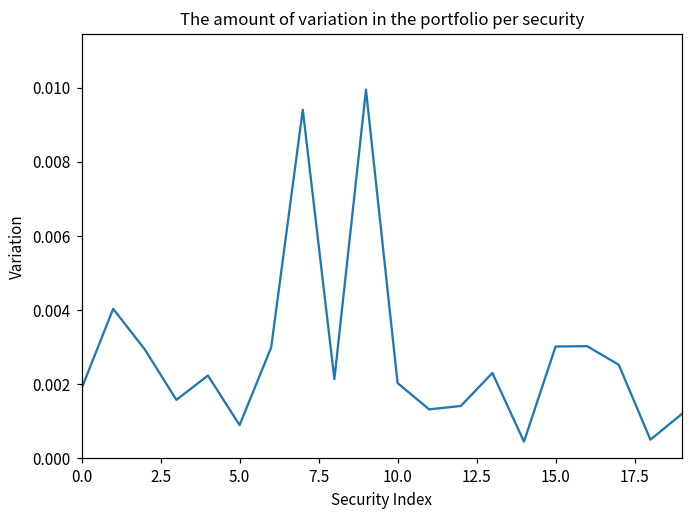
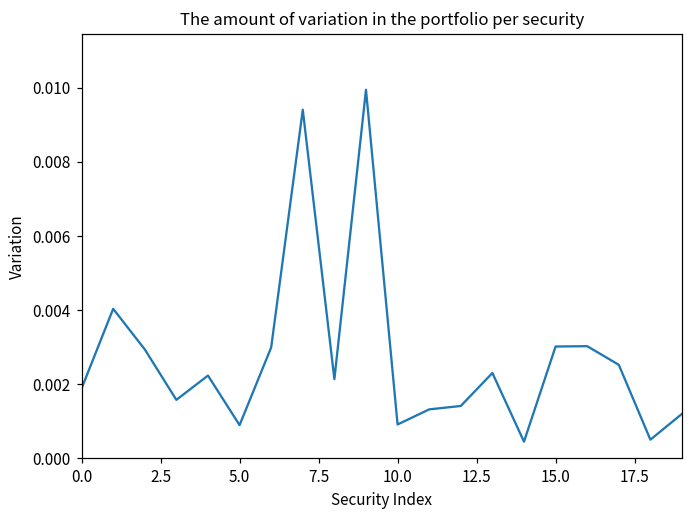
10.0: 0.0020 -> 0.0009
